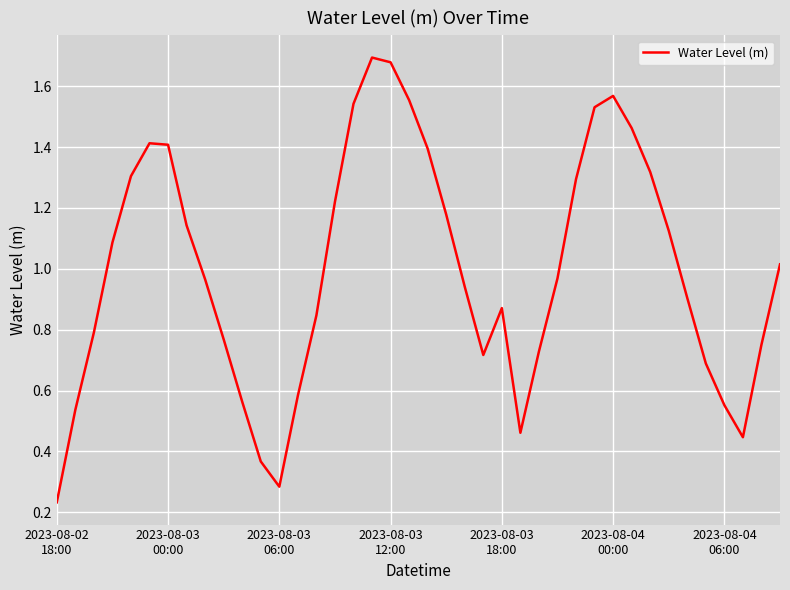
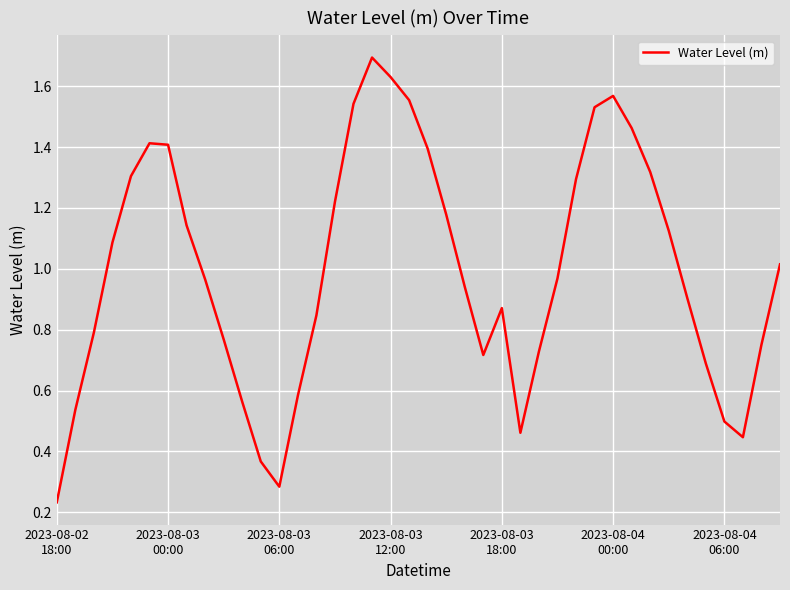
2023-08-03 12:00: 1.68 -> 1.63
2023-08-04 06:00: 0.55 -> 0.50
